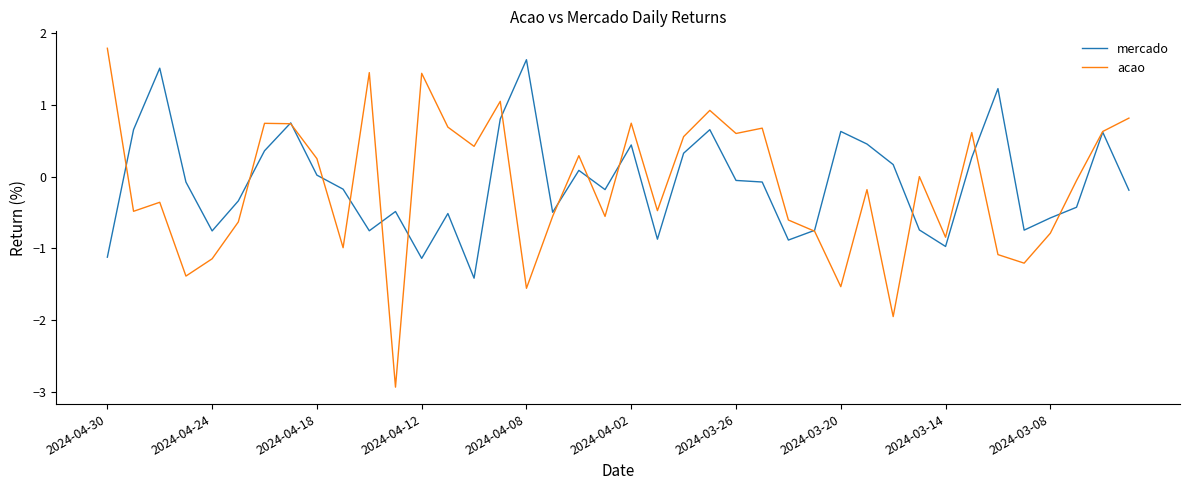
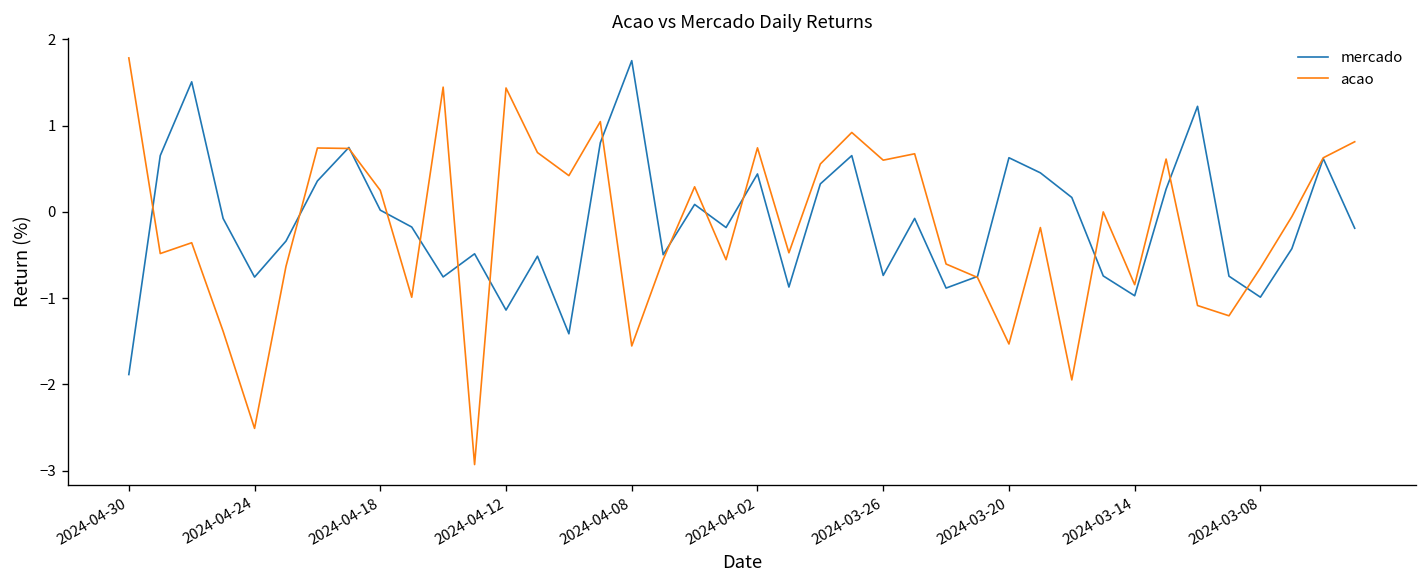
mercado, 2024-04-30: -1.1 -> -1.9
acao, 2024-04-24: -1.1 -> -2.5
mercado, 2024-04-08: 1.6 -> 1.8
mercado, 2024-03-26: -0.1 -> -0.7
mercado, 2024-03-08: -0.6 -> -1.0
acao, 2024-03-08: -0.8 -> -0.7
